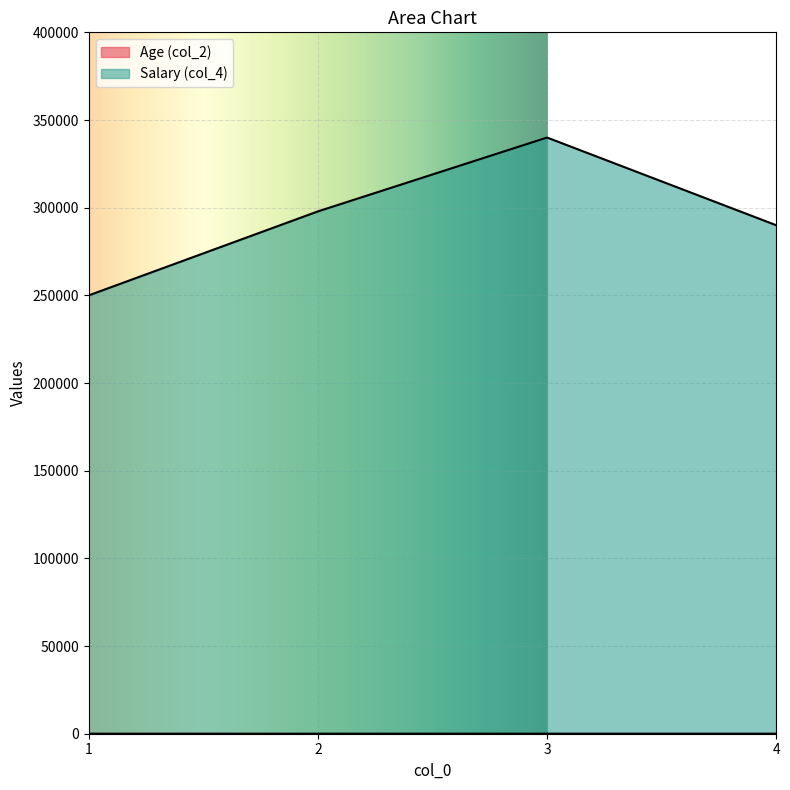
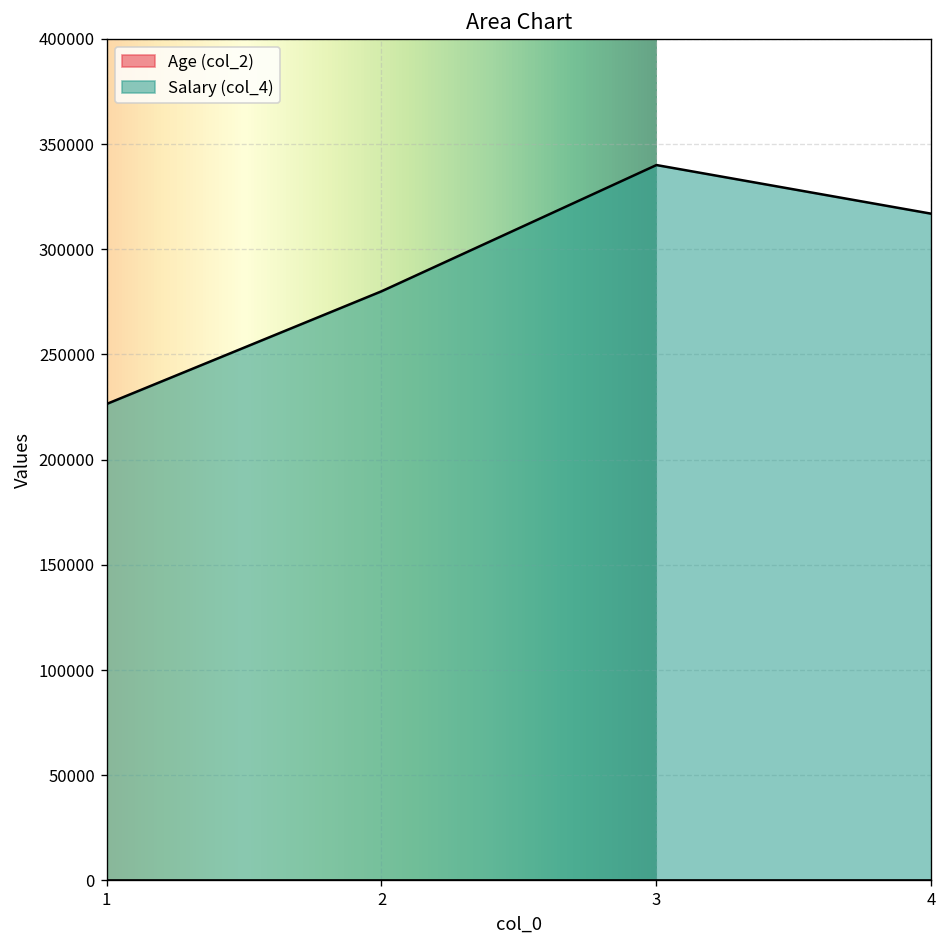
Salary (col_4), 1: 250000 -> 226000
Salary (col_4), 2: 298000 -> 280000
Salary (col_4), 4: 290000 -> 317000
